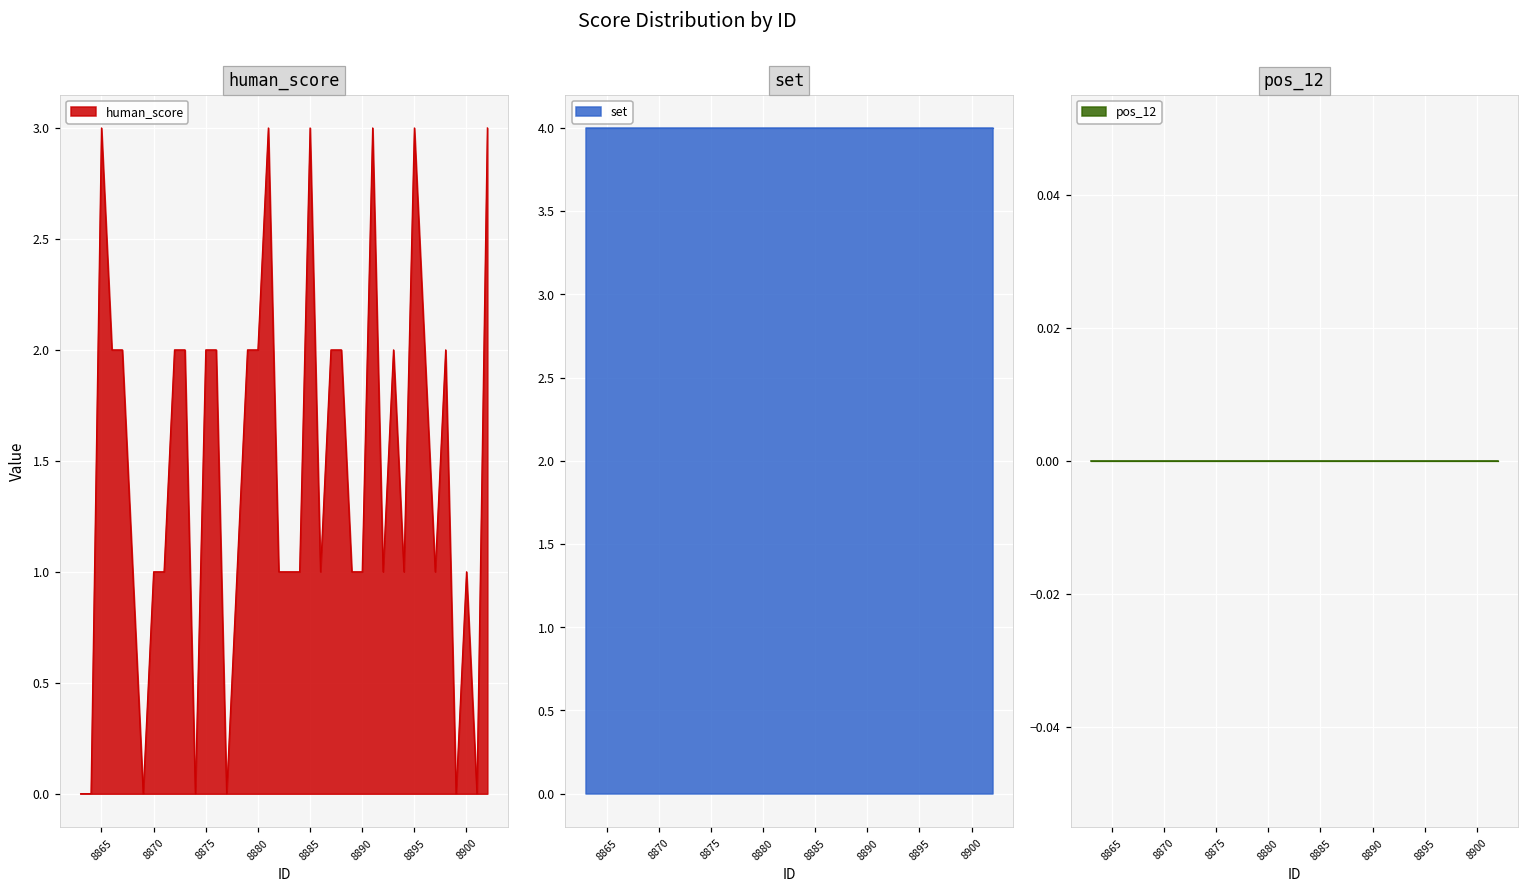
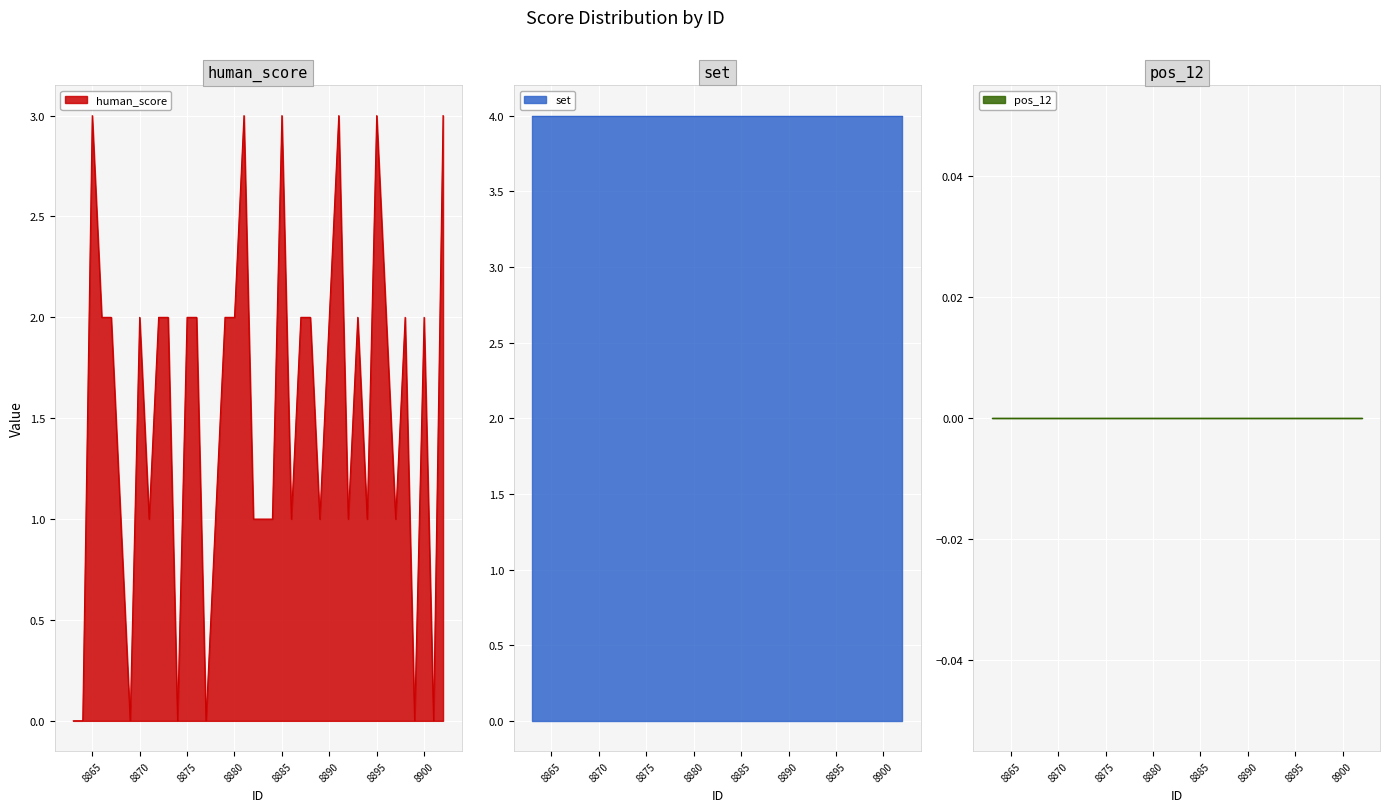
human_score, 8870: 1 -> 2
human_score, 8890: 1 -> 2
human_score, 8900: 1 -> 2
